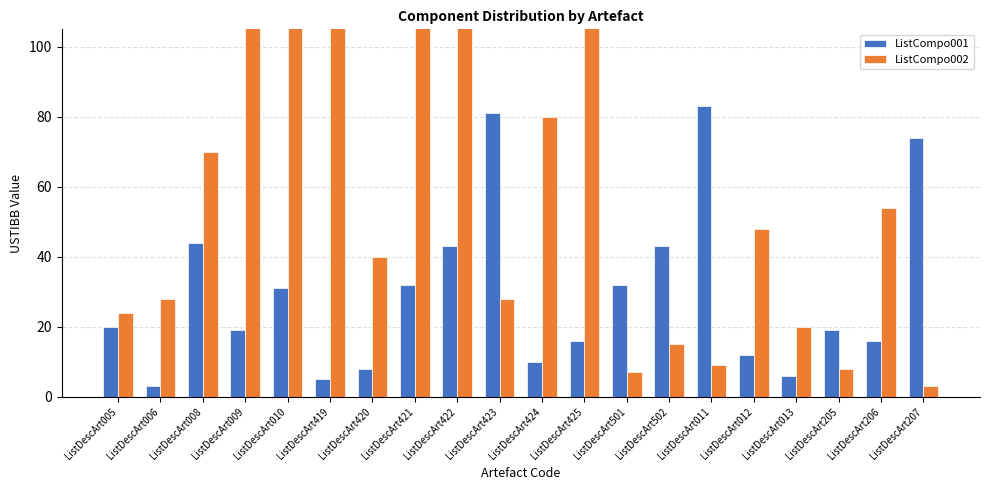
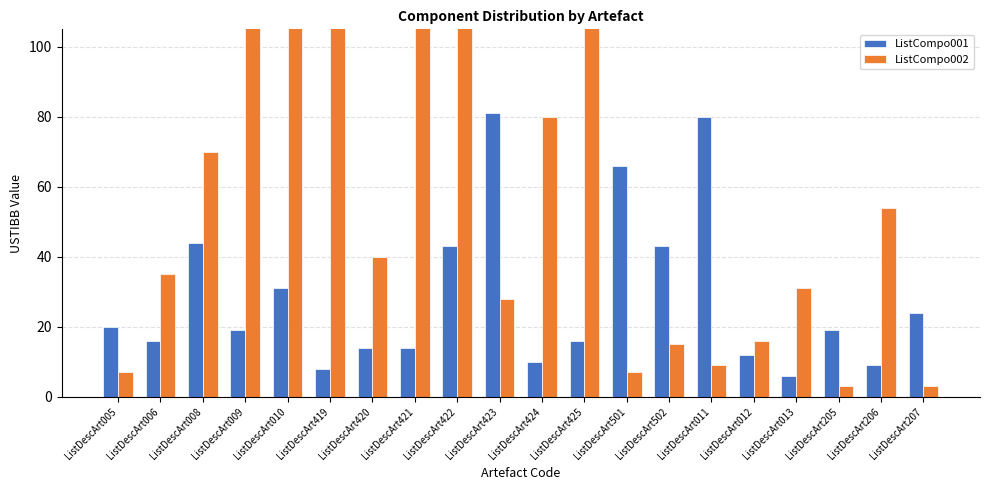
ListCompo002, ListDescArt005: 24 -> 7
ListCompo001, ListDescArt006: 3 -> 16
ListCompo002, ListDescArt006: 28 -> 35
ListCompo001, ListDescArt419: 5 -> 8
ListCompo001, ListDescArt420: 8 -> 14
ListCompo001, ListDescArt421: 32 -> 14
ListCompo001, ListDescArt501: 32 -> 66
ListCompo001, ListDescArt011: 83 -> 80
ListCompo002, ListDescArt012: 48 -> 16
ListCompo002, ListDescArt013: 20 -> 31
ListCompo002, ListDescArt205: 8 -> 3
ListCompo001, ListDescArt206: 16 -> 9
ListCompo001, ListDescArt207: 74 -> 24
